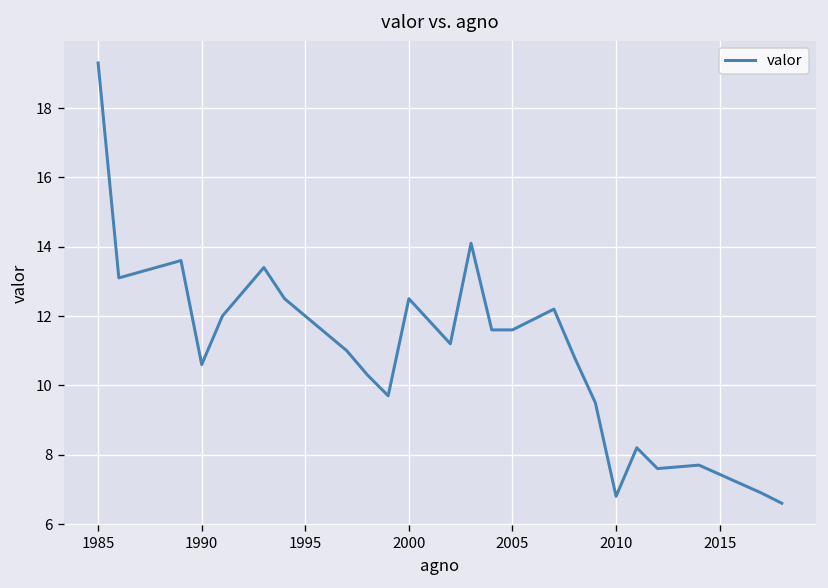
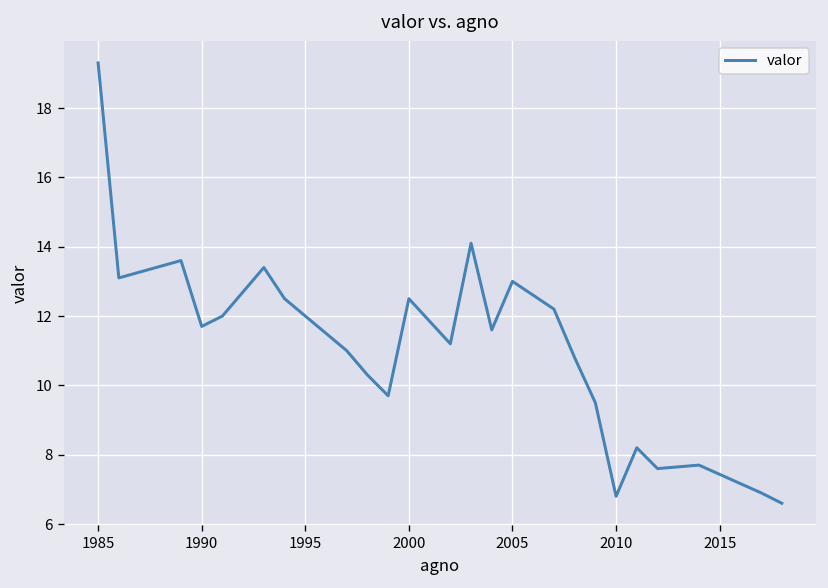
1990: 10.6 -> 11.7
2005: 11.6 -> 13.0
